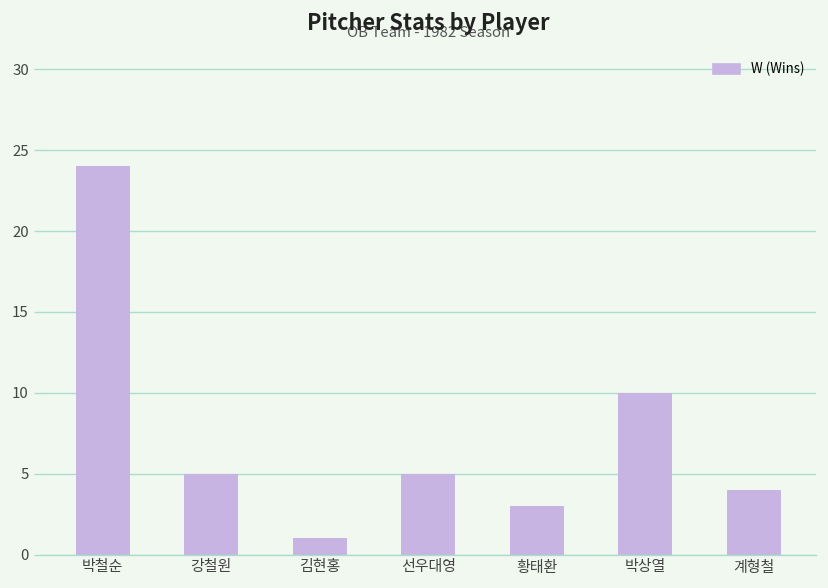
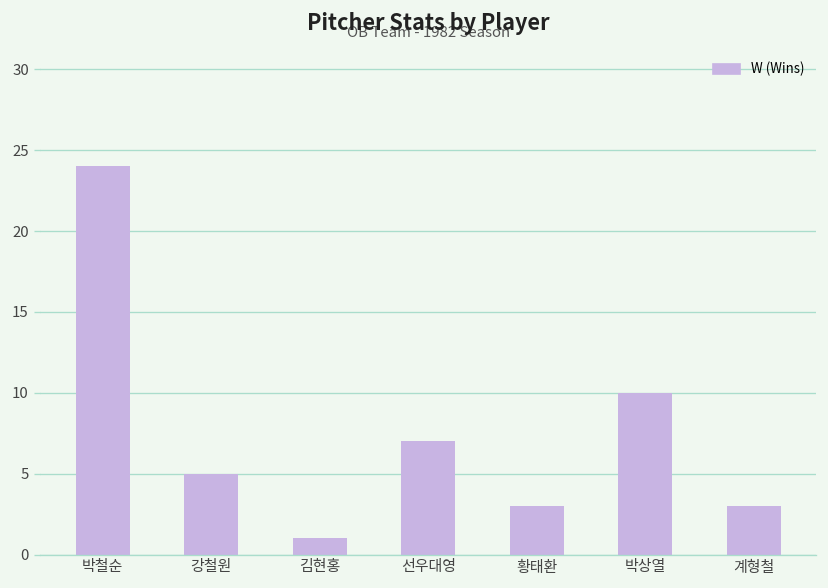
선우대영: 5 -> 7
계형철: 4 -> 3
